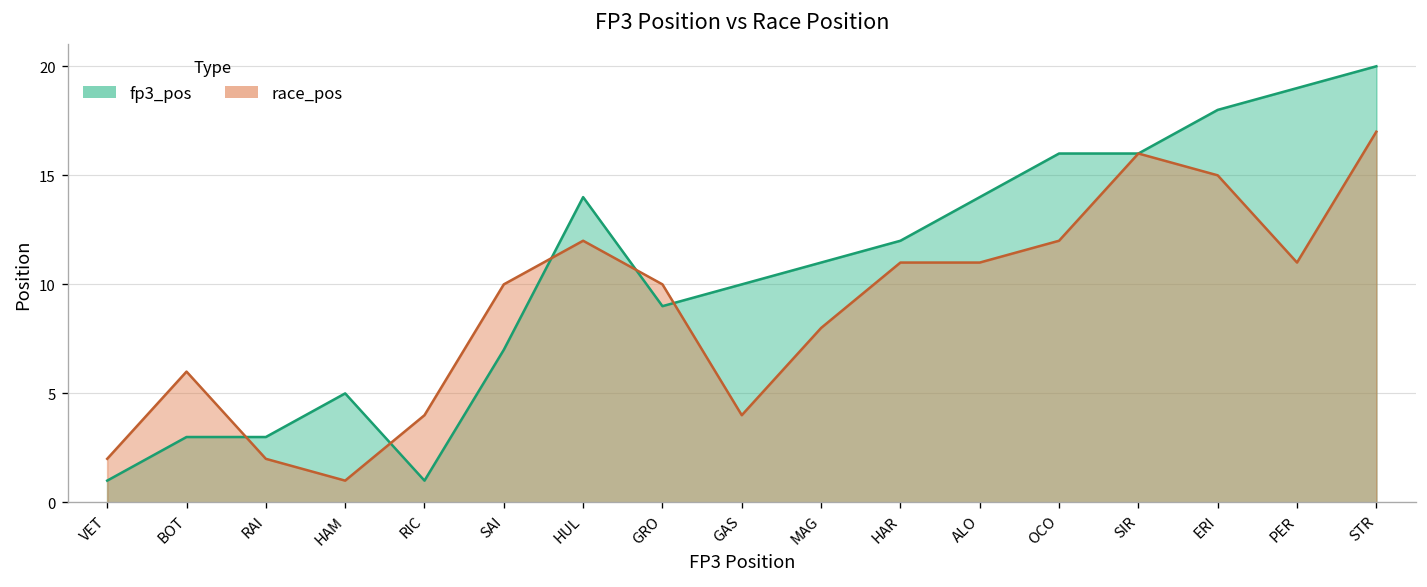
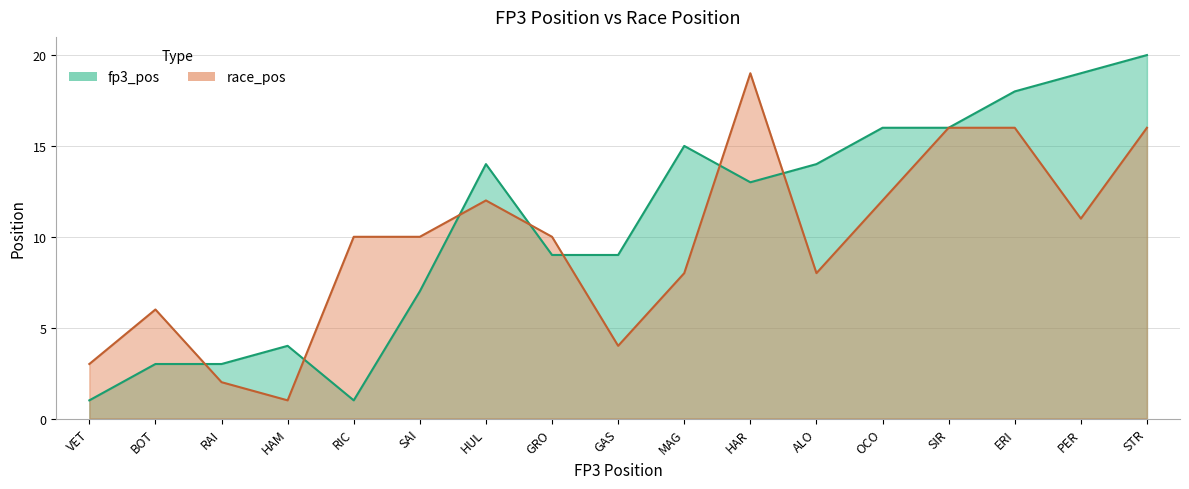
race_pos, VET: 2 -> 3
fp3_pos, HAM: 5 -> 4
race_pos, RIC: 4 -> 10
fp3_pos, GAS: 10 -> 9
fp3_pos, MAG: 11 -> 15
fp3_pos, HAR: 12 -> 13
race_pos, HAR: 11 -> 19
race_pos, ALO: 11 -> 8
race_pos, ERI: 15 -> 16
race_pos, STR: 17 -> 16
